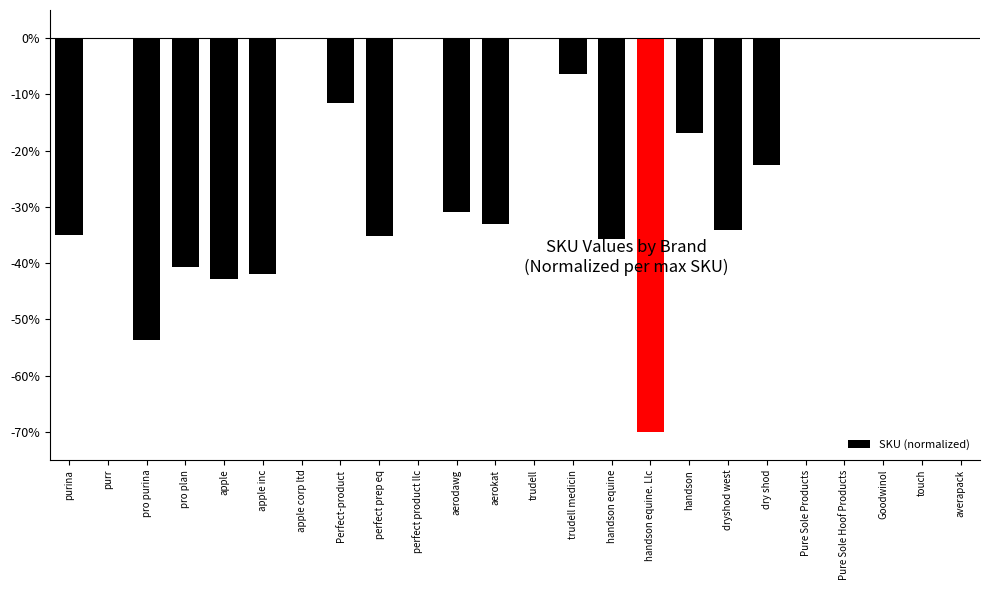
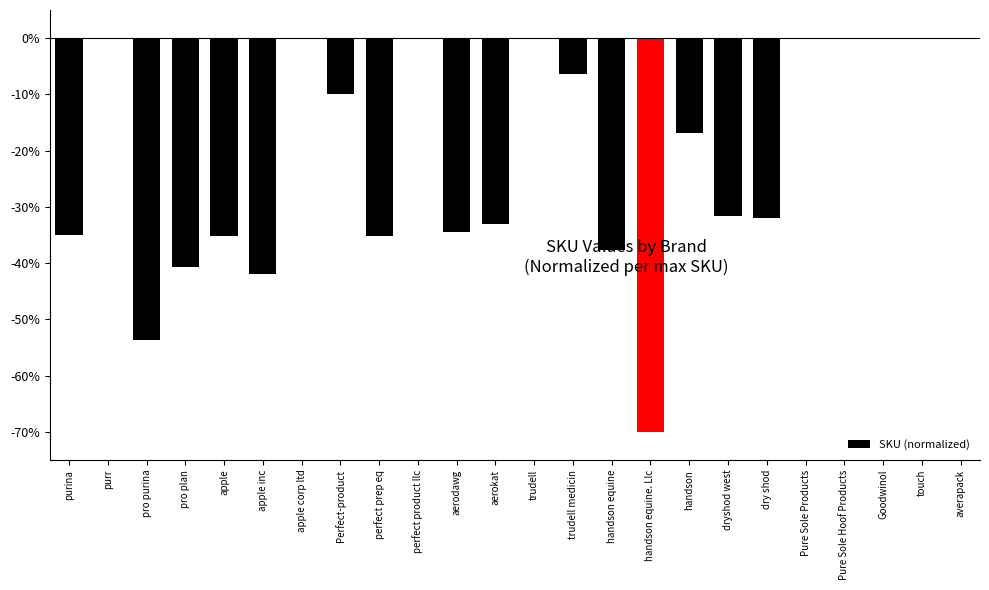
apple: -43% -> -35%
Perfect-product: -12% -> -10%
aerodawg: -31% -> -34%
handson equine: -36% -> -38%
dryshod west: -34% -> -32%
dry shod: -23% -> -32%
